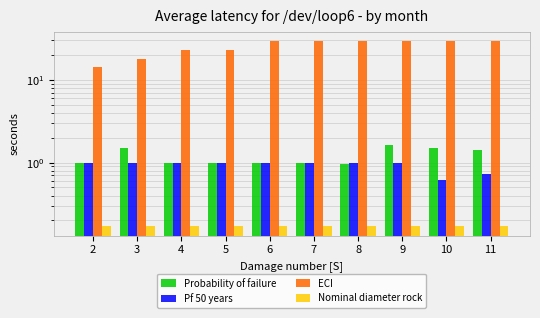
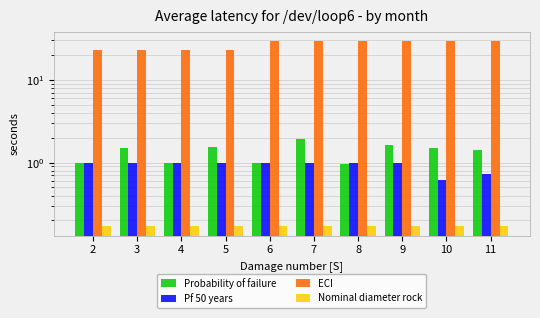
ECI, 2: 14 -> 23
ECI, 3: 18 -> 23
Probability of failure, 5: 1.0 -> 1.6
Probability of failure, 7: 1.0 -> 1.9
